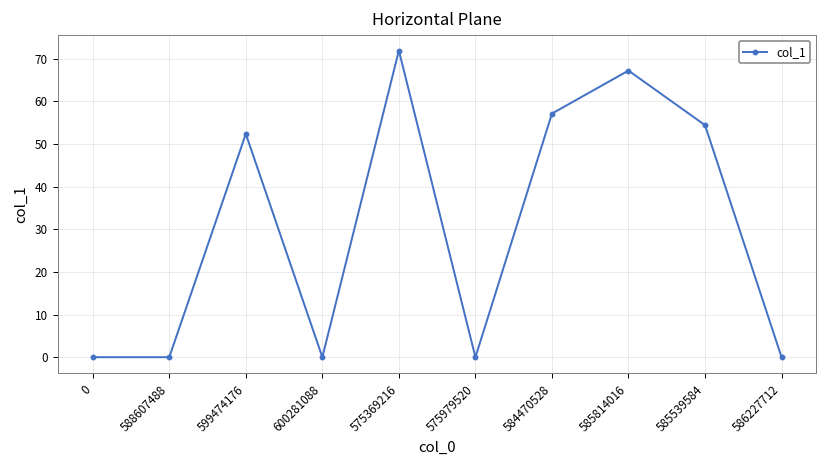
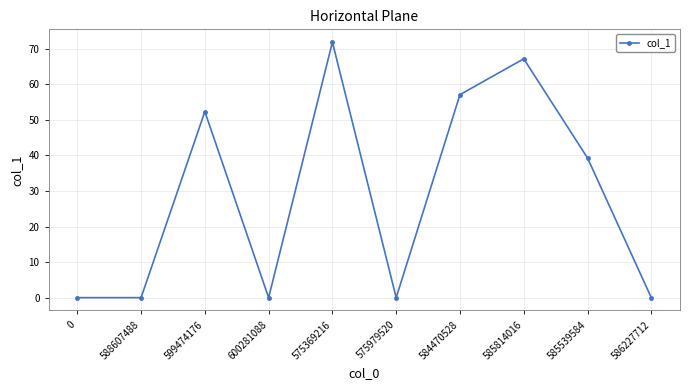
585539584: 54 -> 39
